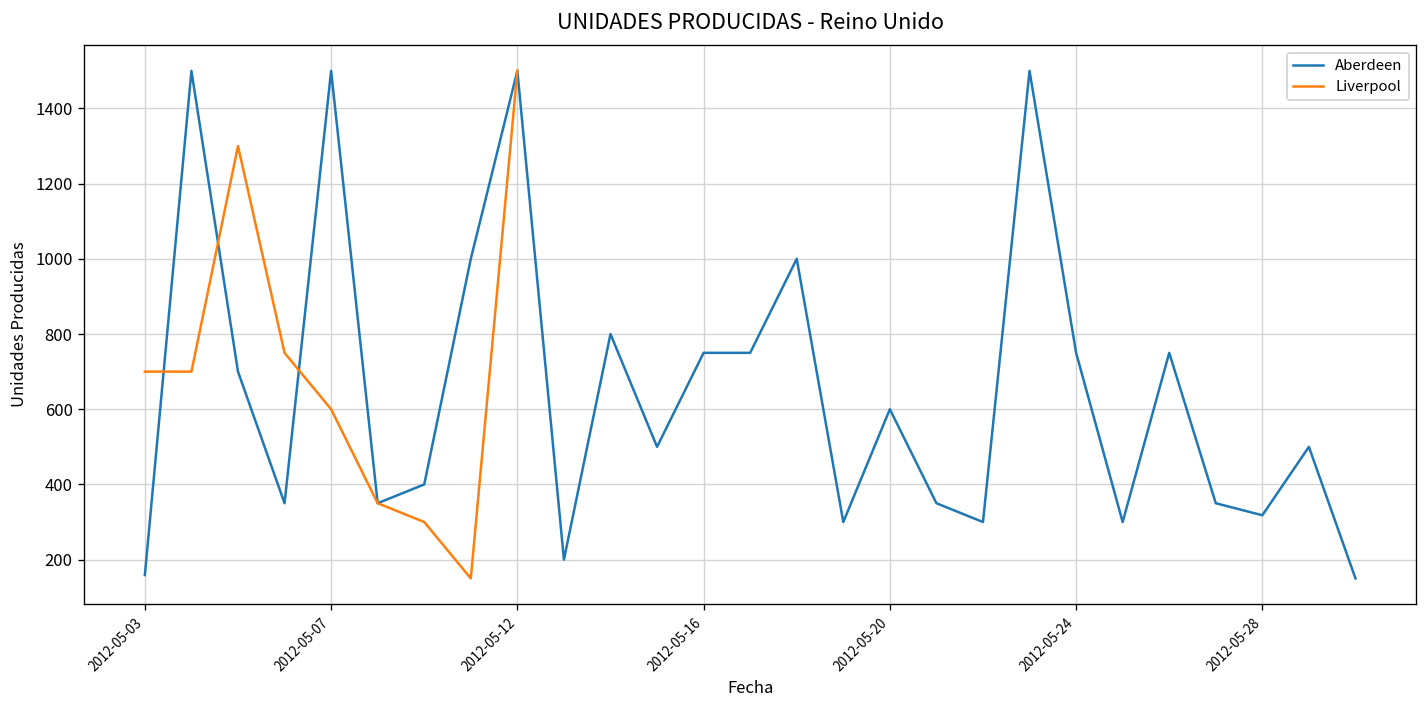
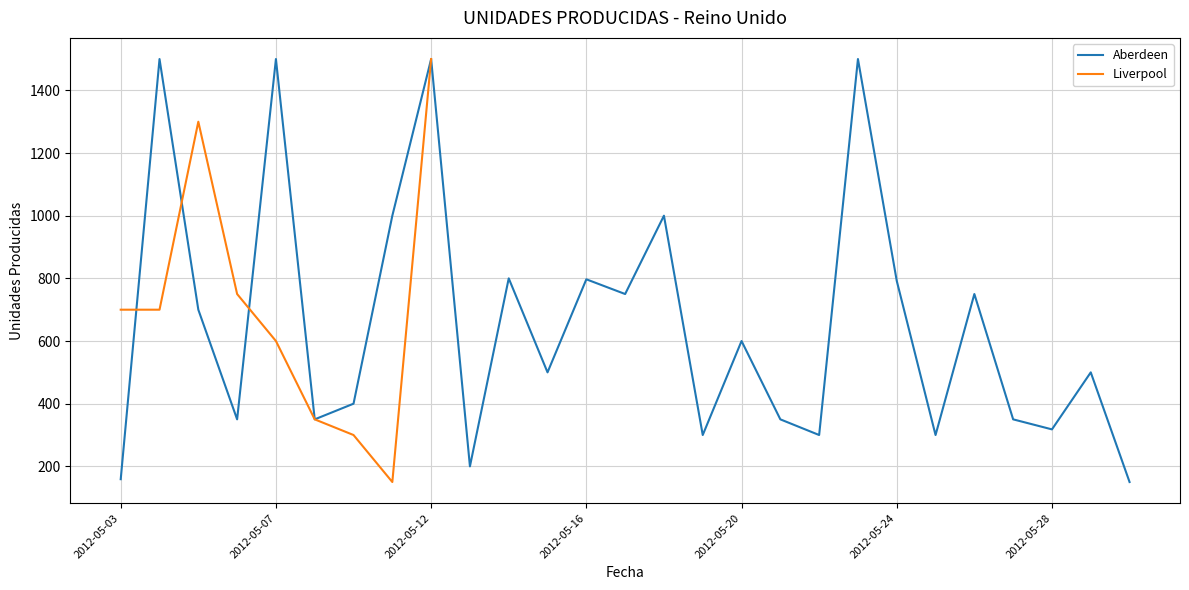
Aberdeen, 2012-05-16: 750 -> 800
Aberdeen, 2012-05-24: 750 -> 790
